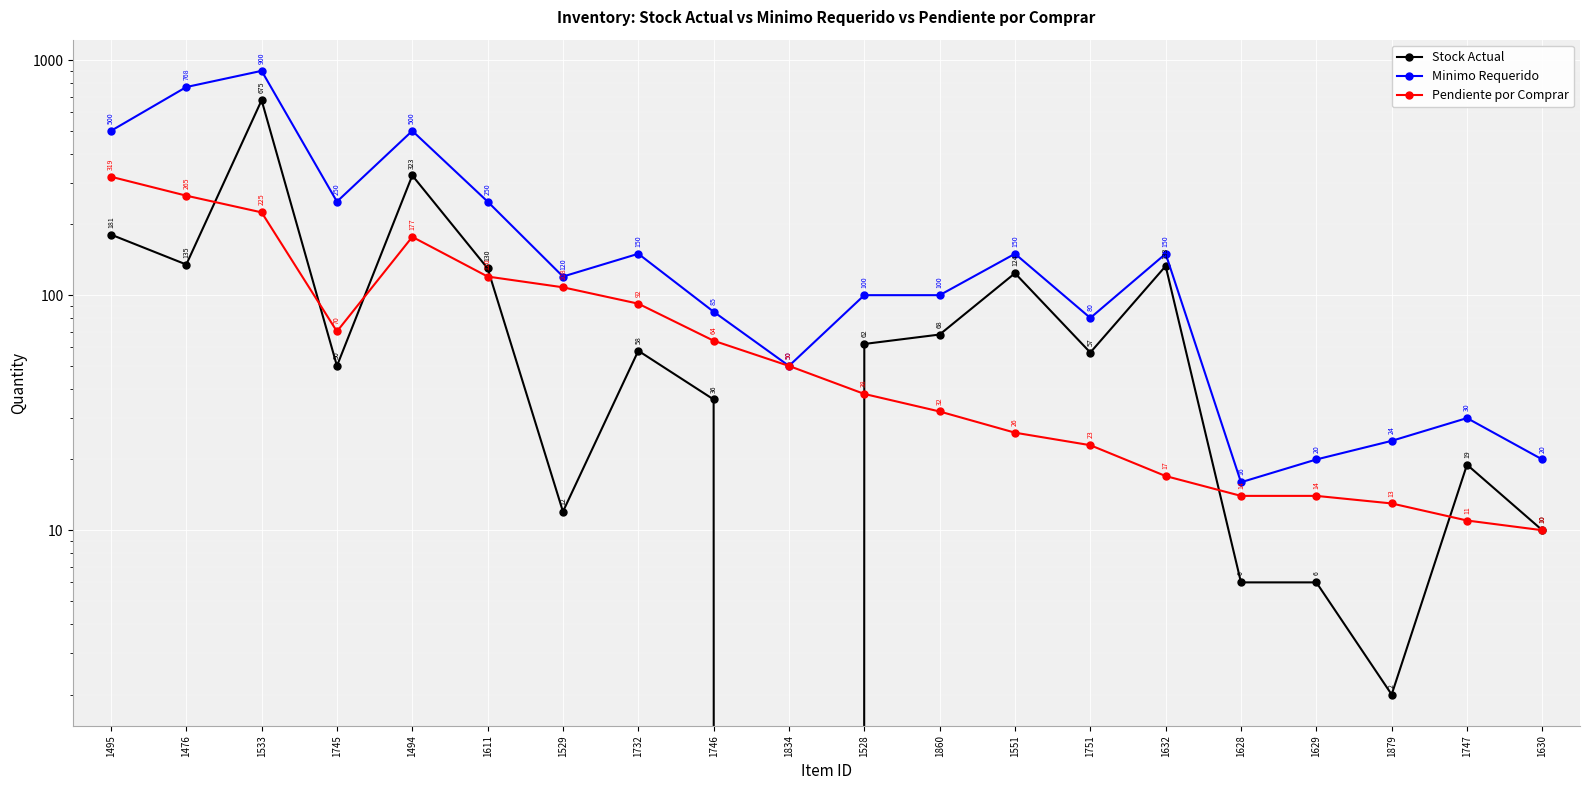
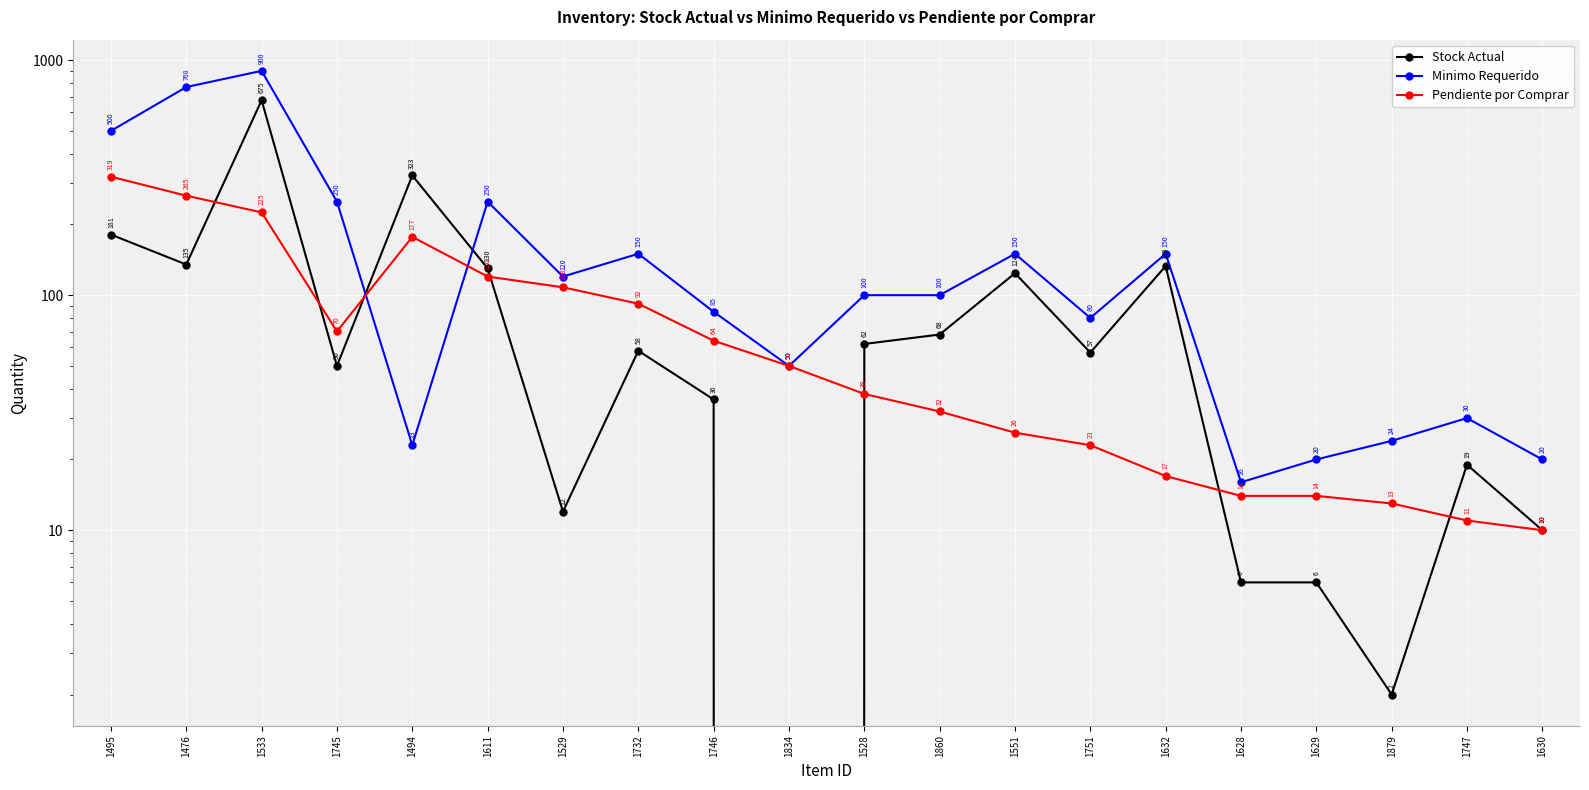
Minimo Requerido, 1494: 500 -> 23
